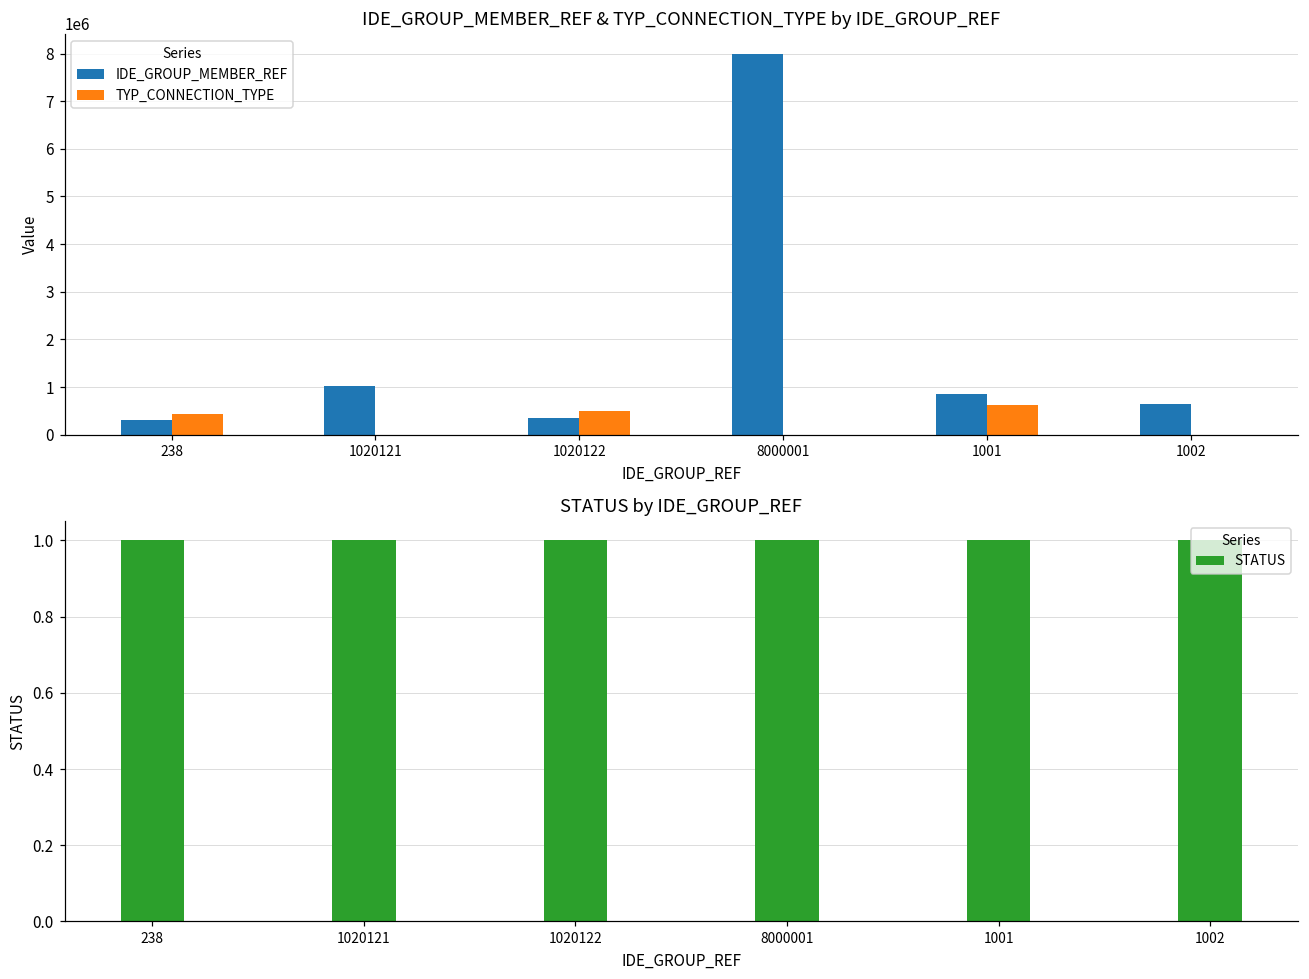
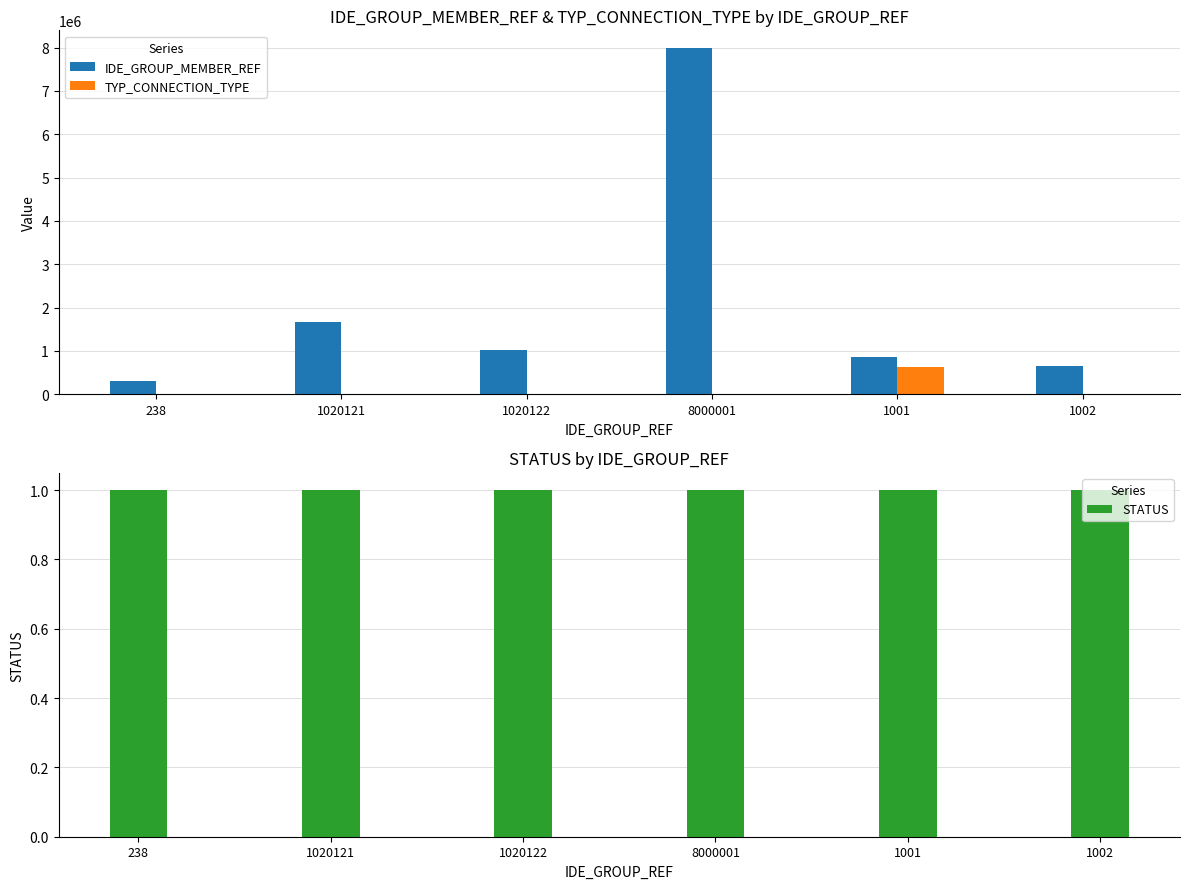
IDE_GROUP_MEMBER_REF & TYP_CONNECTION_TYPE by IDE_GROUP_REF, TYP_CONNECTION_TYPE, 238: 400000 -> 0
IDE_GROUP_MEMBER_REF & TYP_CONNECTION_TYPE by IDE_GROUP_REF, IDE_GROUP_MEMBER_REF, 1020121: 1000000 -> 1700000
IDE_GROUP_MEMBER_REF & TYP_CONNECTION_TYPE by IDE_GROUP_REF, IDE_GROUP_MEMBER_REF, 1020122: 400000 -> 1000000
IDE_GROUP_MEMBER_REF & TYP_CONNECTION_TYPE by IDE_GROUP_REF, TYP_CONNECTION_TYPE, 1020122: 500000 -> 0
